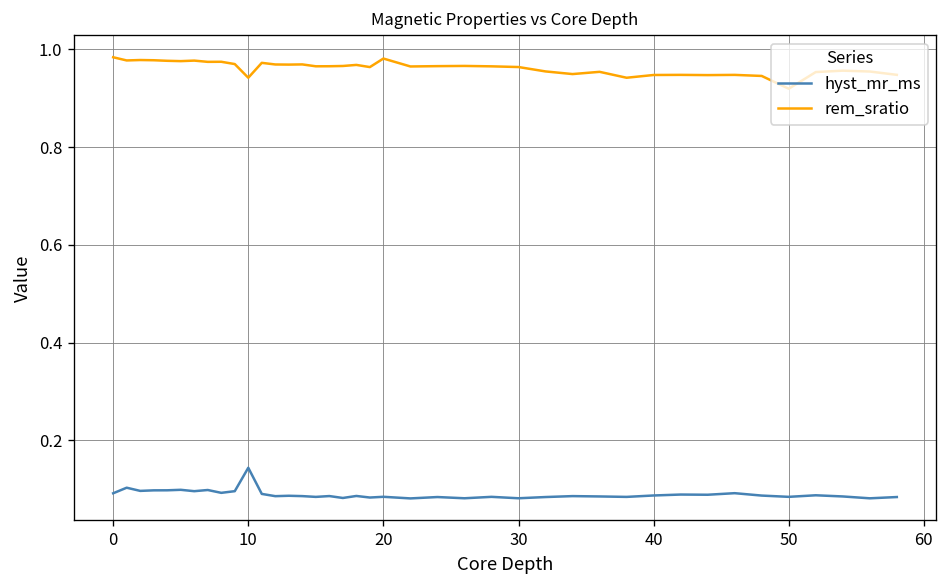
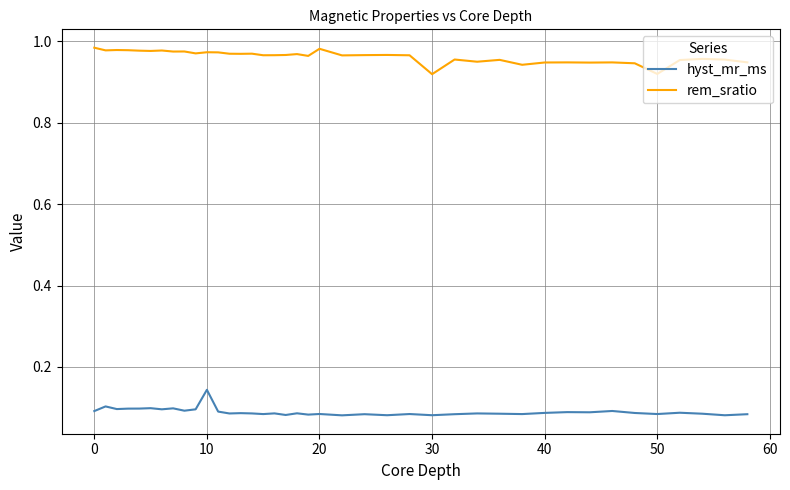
rem_sratio, 10: 0.94 -> 0.97
rem_sratio, 30: 0.96 -> 0.92
